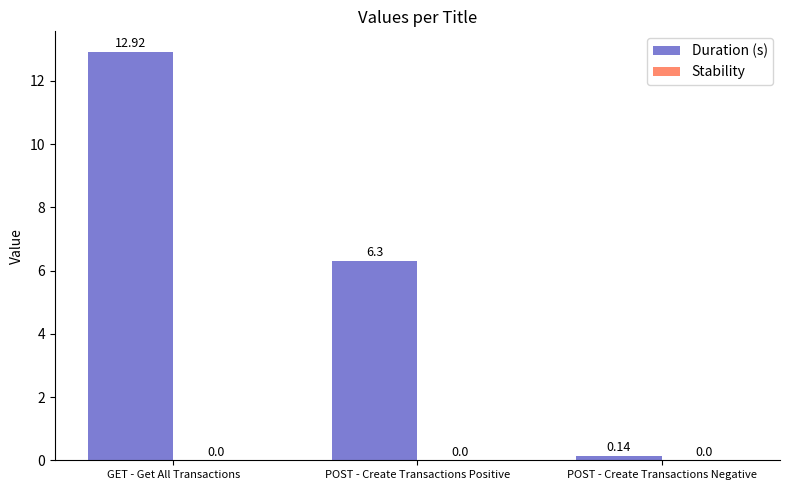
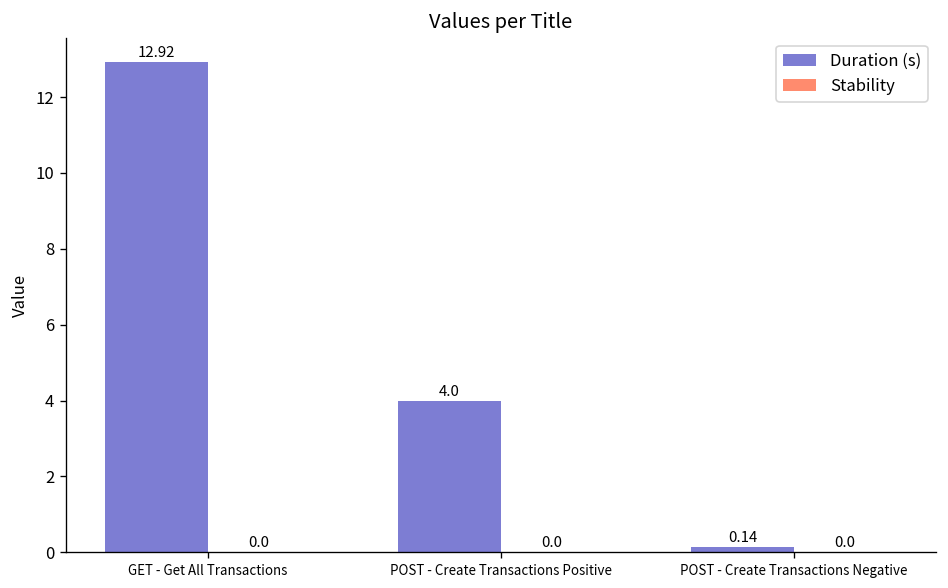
Duration (s), POST - Create Transactions Positive: 6.3 -> 4.0
